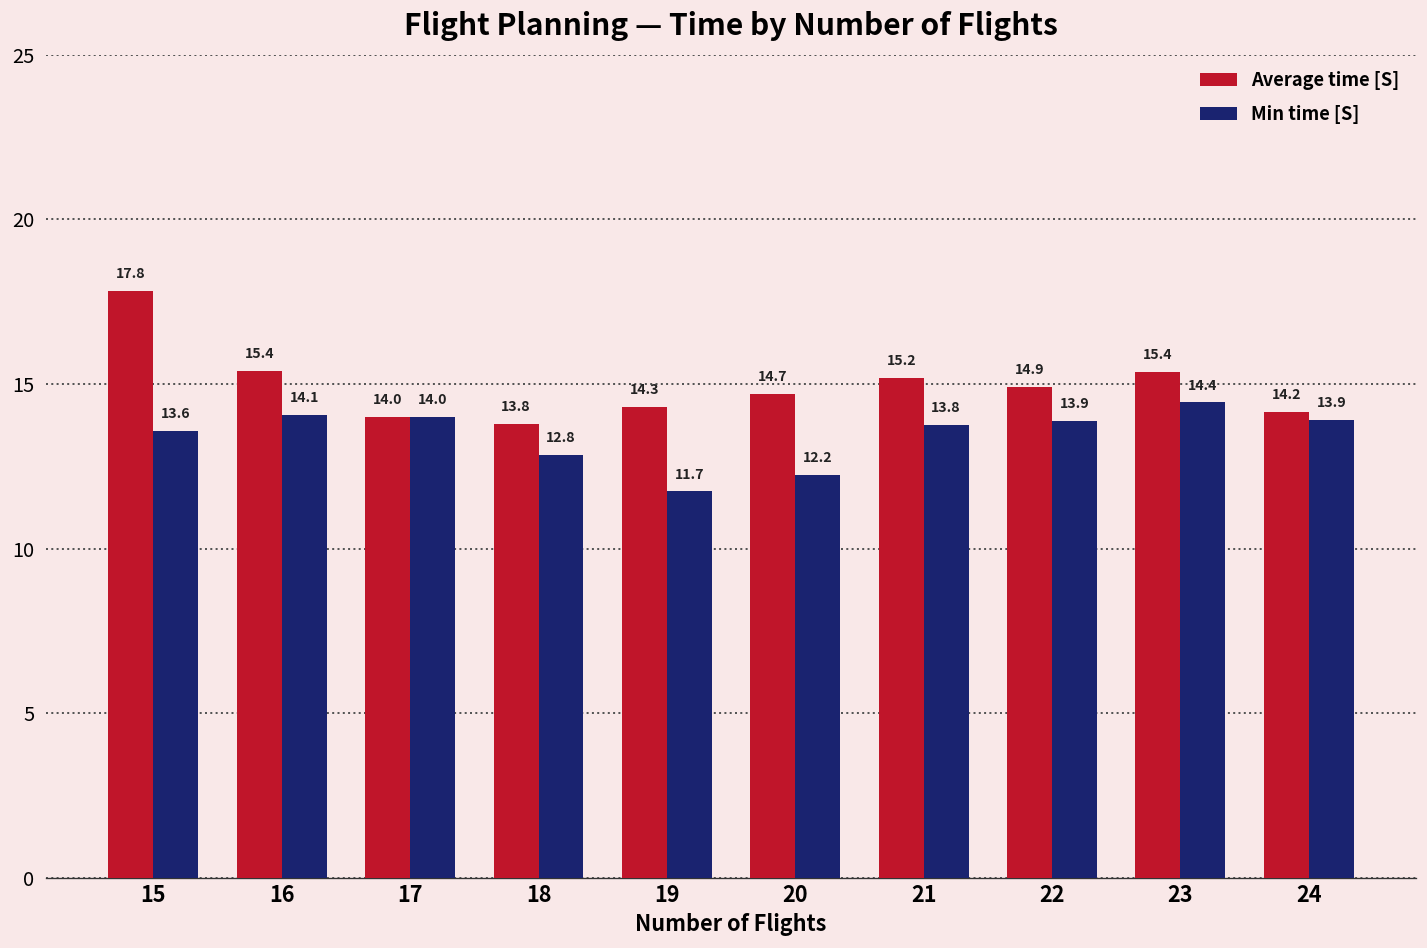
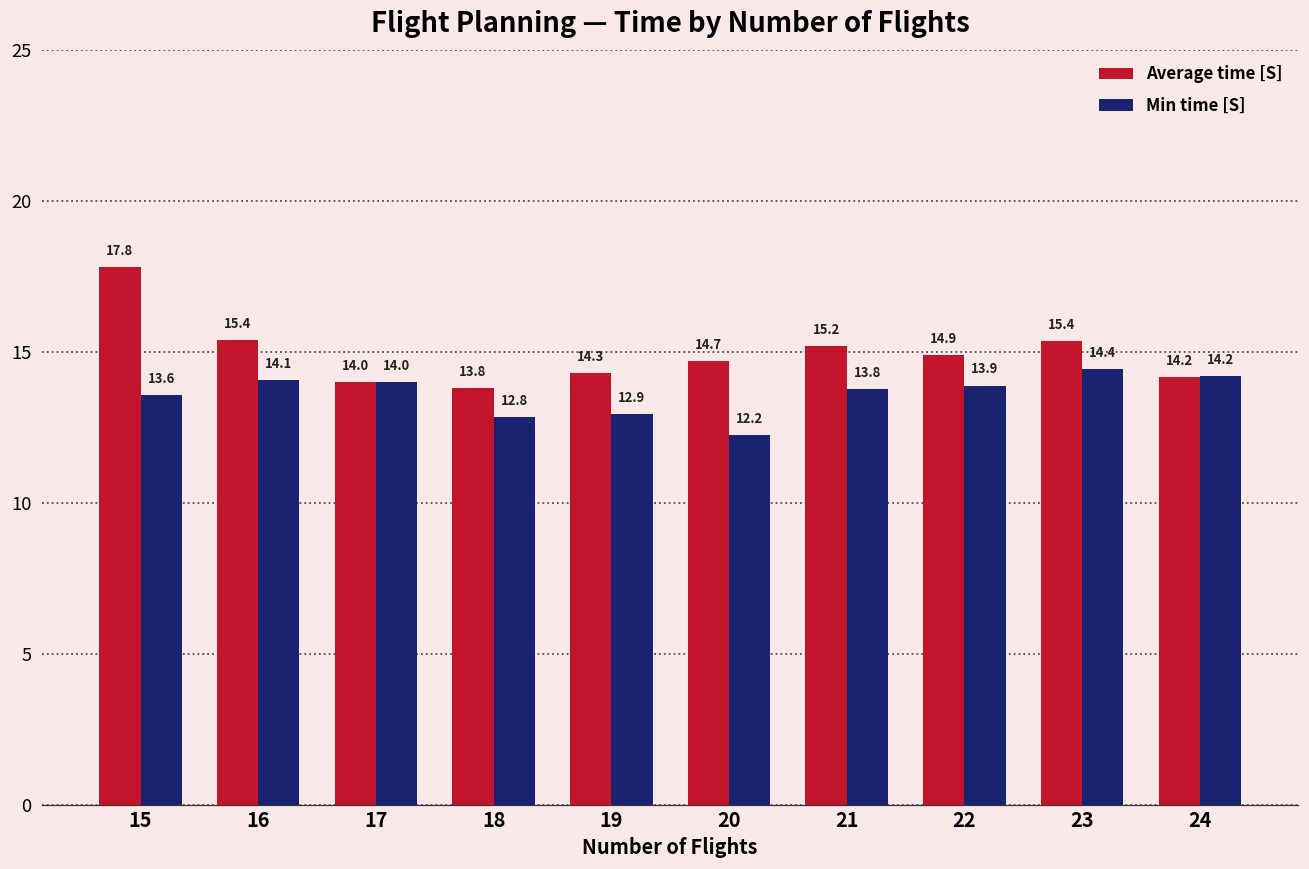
Min time [S], 19: 11.7 -> 12.9
Min time [S], 24: 13.9 -> 14.2
